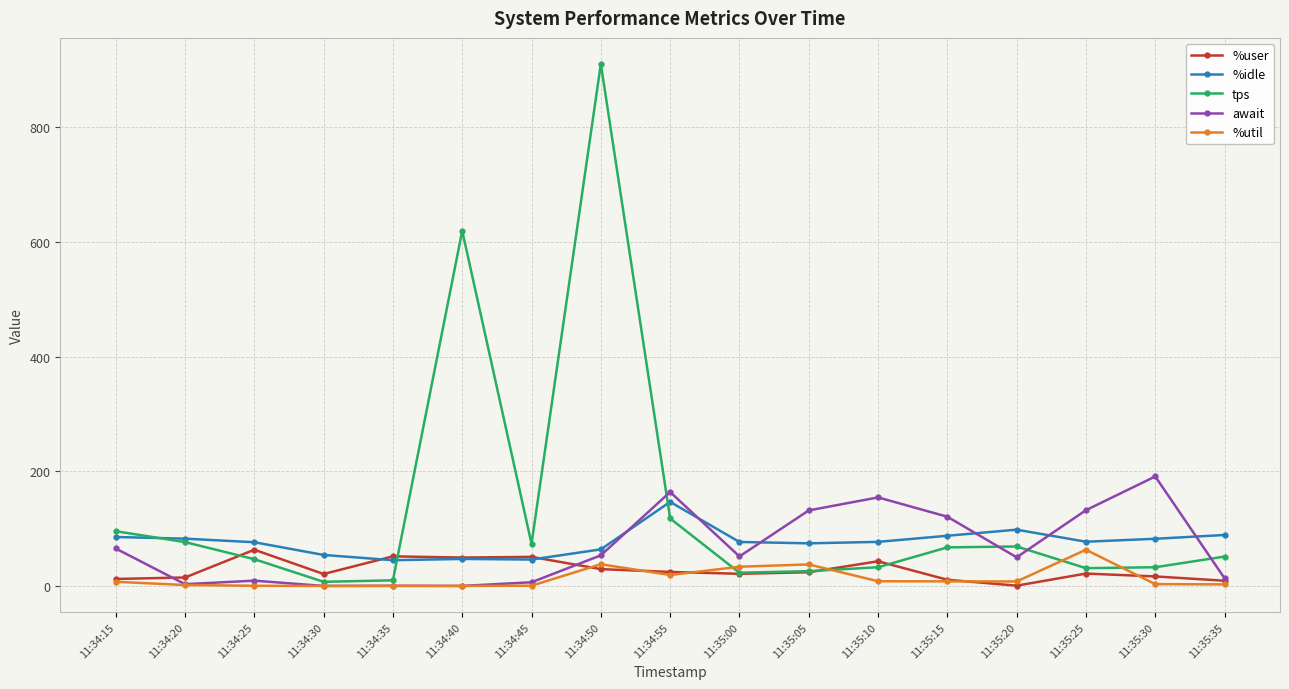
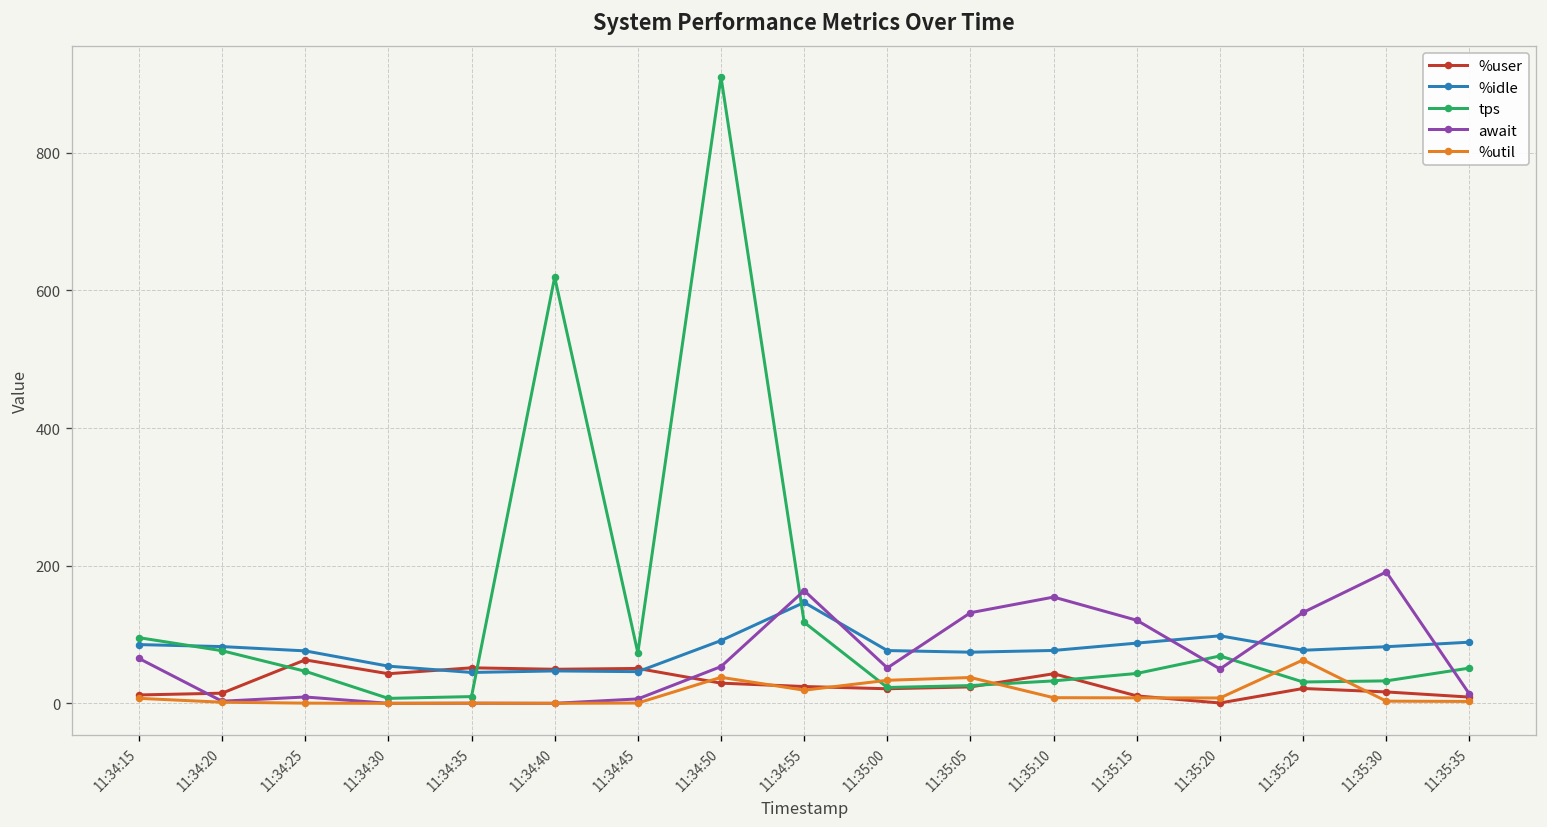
%user, 11:34:30: 20 -> 40
%idle, 11:34:50: 60 -> 90
tps, 11:35:15: 70 -> 40
